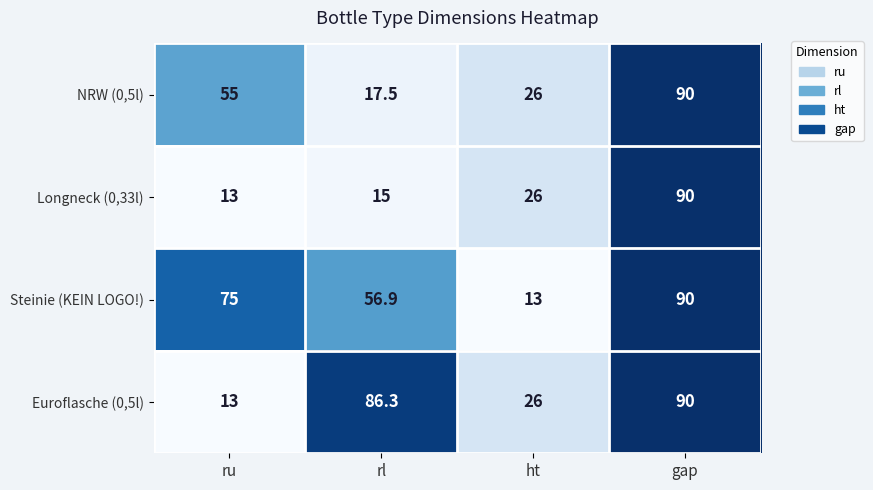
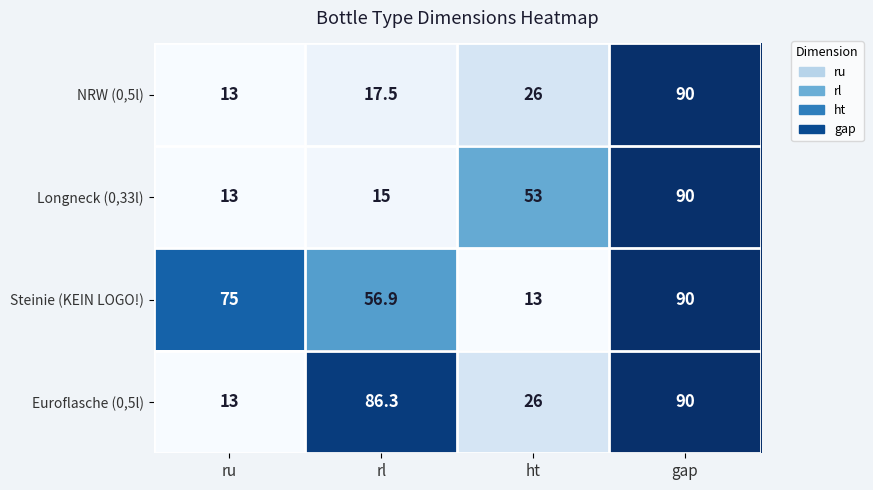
NRW (0,5l), ru: 55 -> 13
Longneck (0,33l), ht: 26 -> 53
